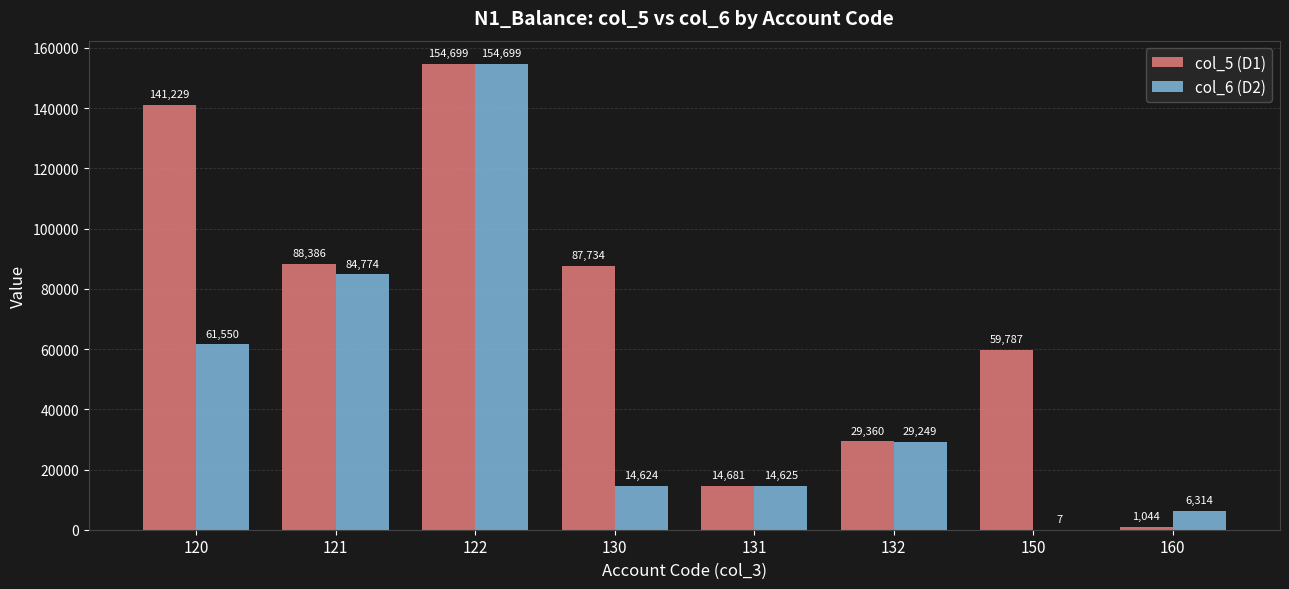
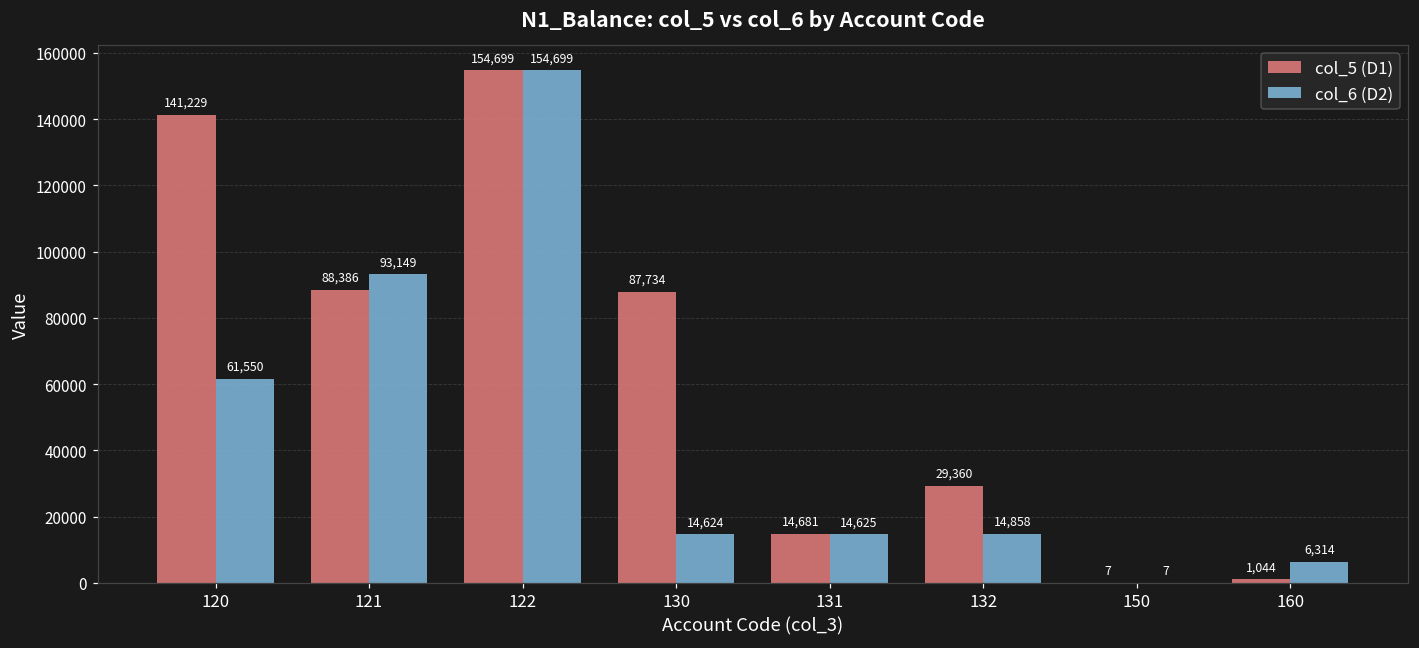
col_6 (D2), 121: 84,774 -> 93,149
col_6 (D2), 132: 29,249 -> 14,858
col_5 (D1), 150: 59,787 -> 7
